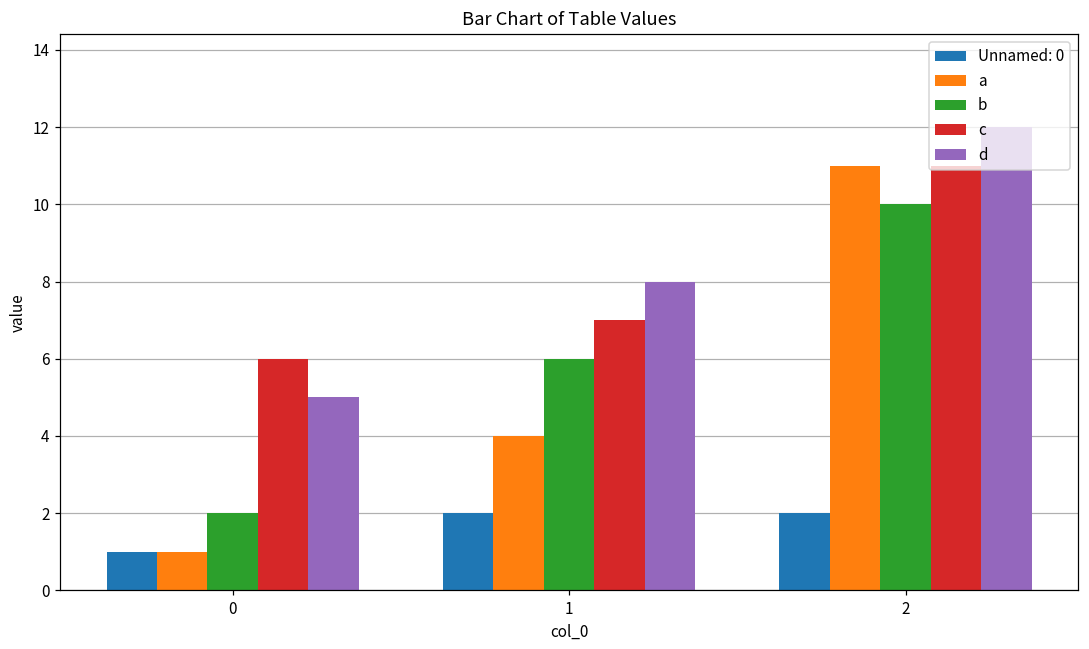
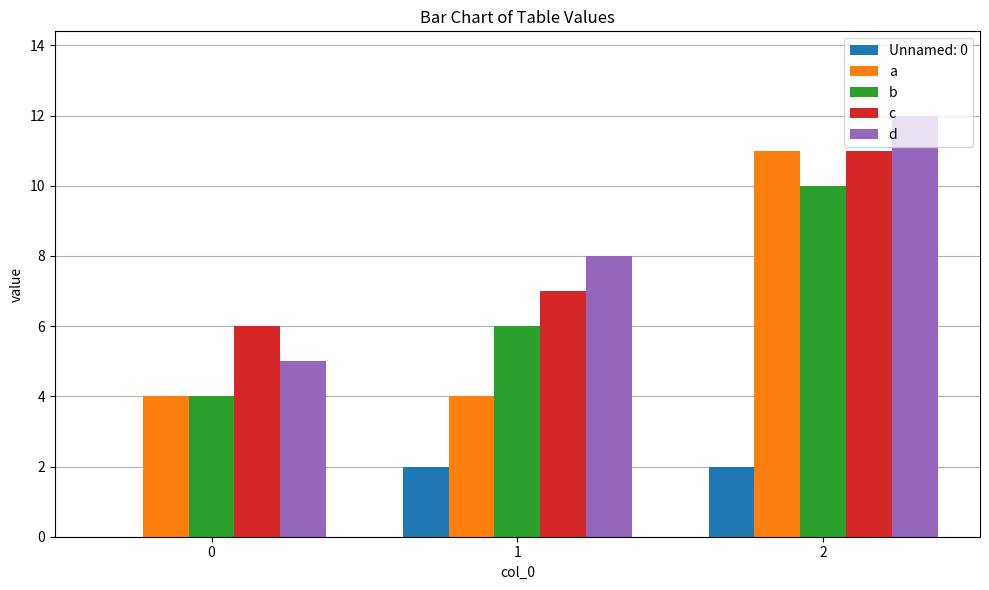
Unnamed: 0, 0: 1 -> 0
a, 0: 1 -> 4
b, 0: 2 -> 4
